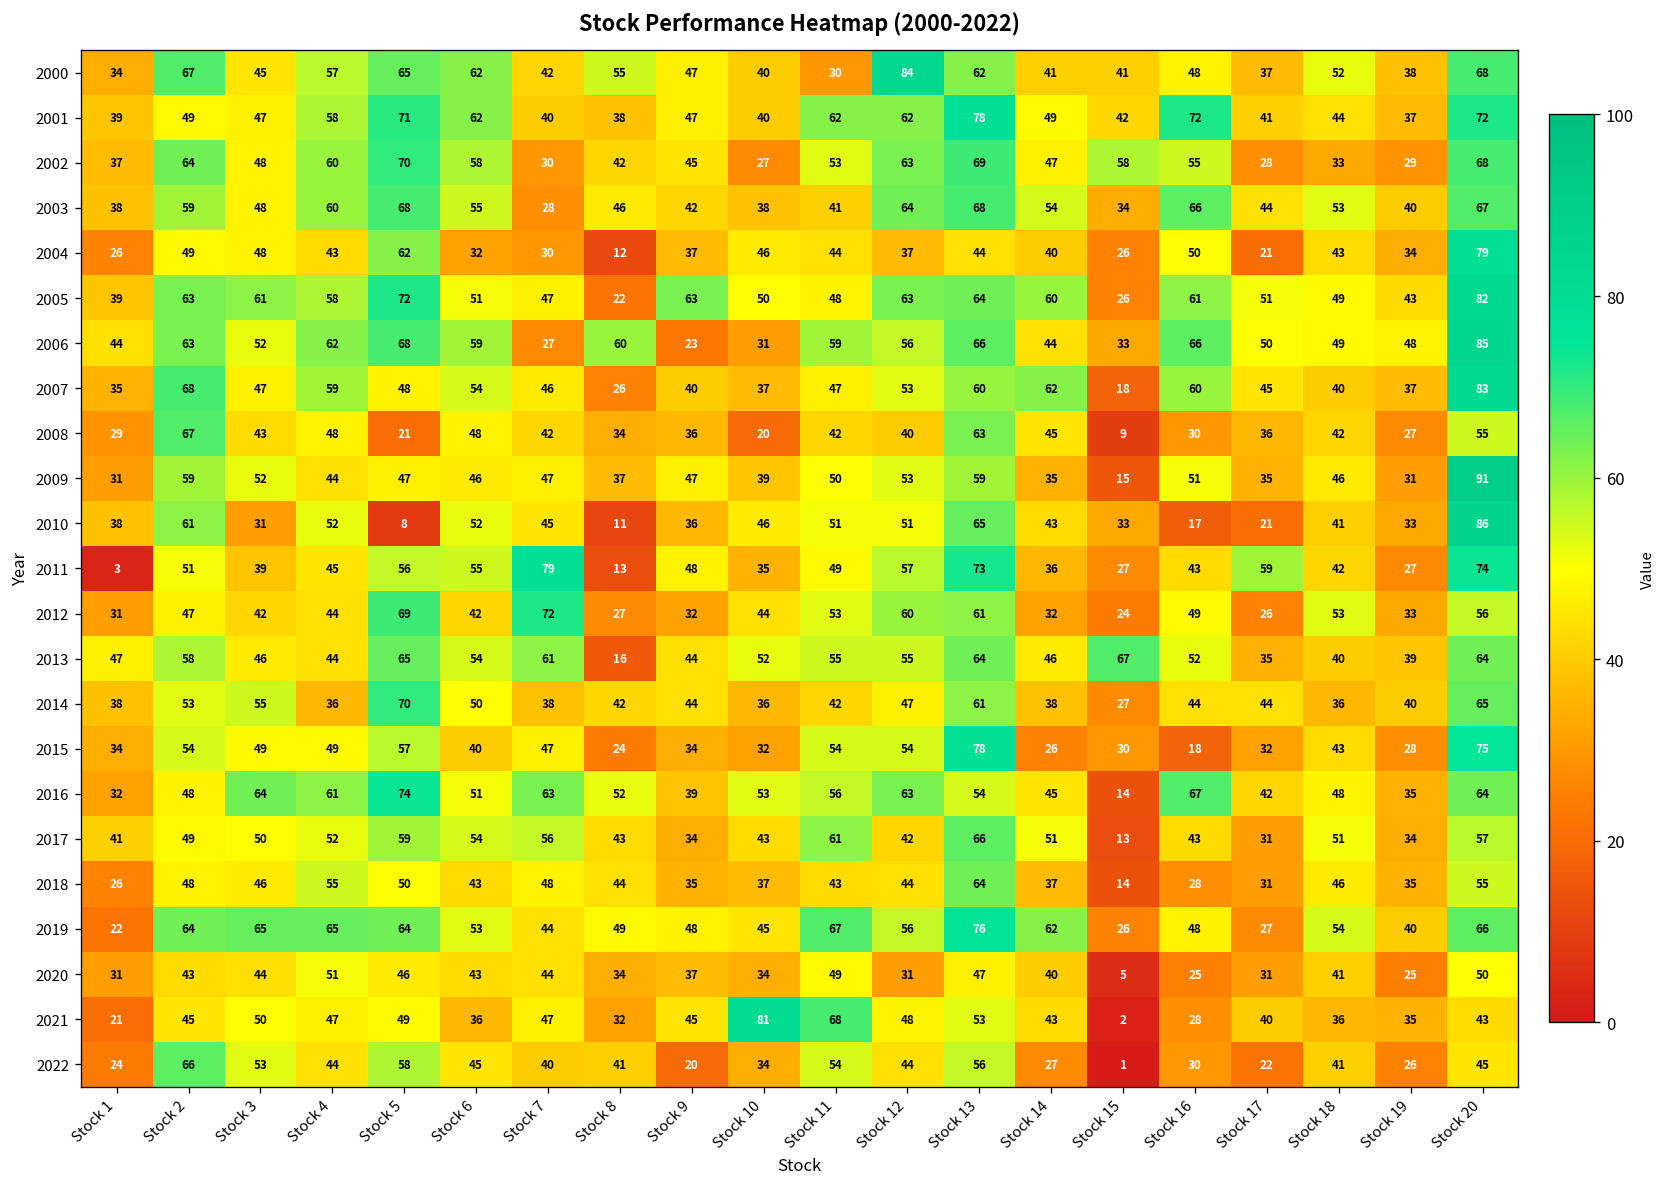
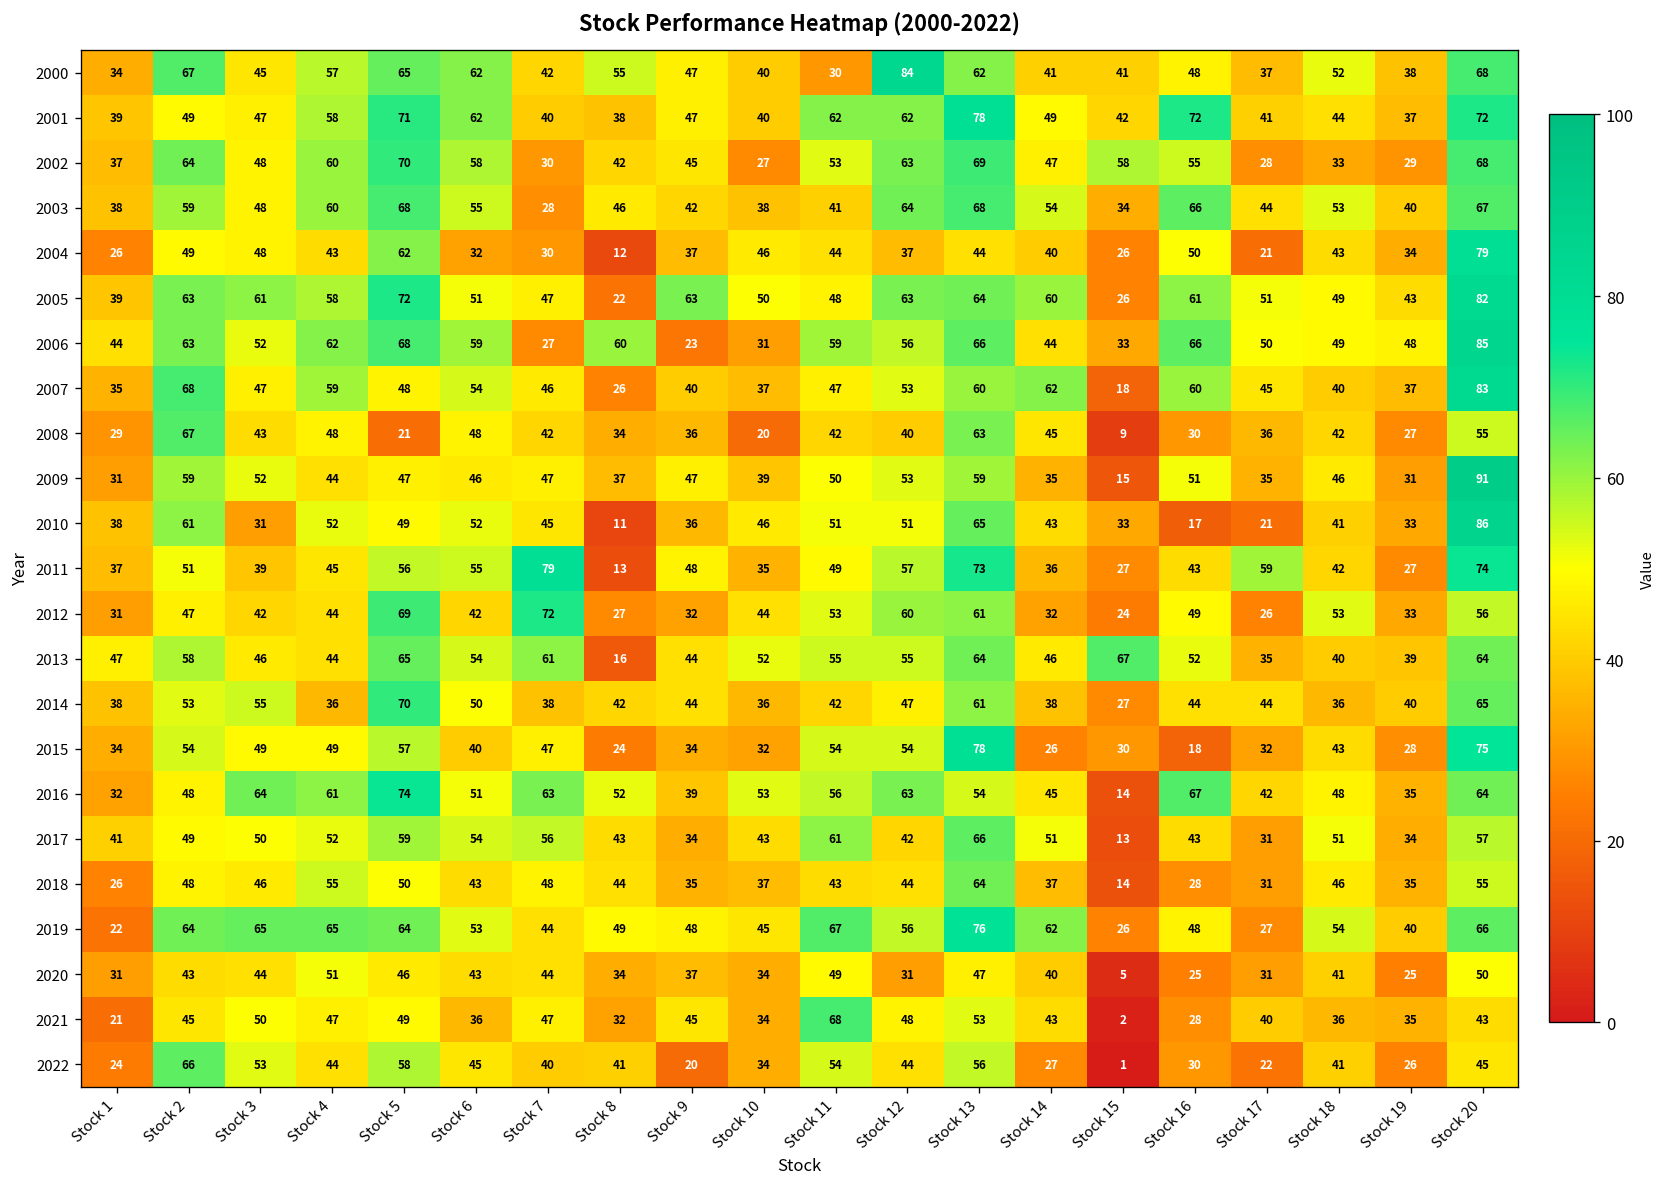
2010, Stock 5: 8 -> 49
2011, Stock 1: 3 -> 37
2021, Stock 10: 81 -> 34
